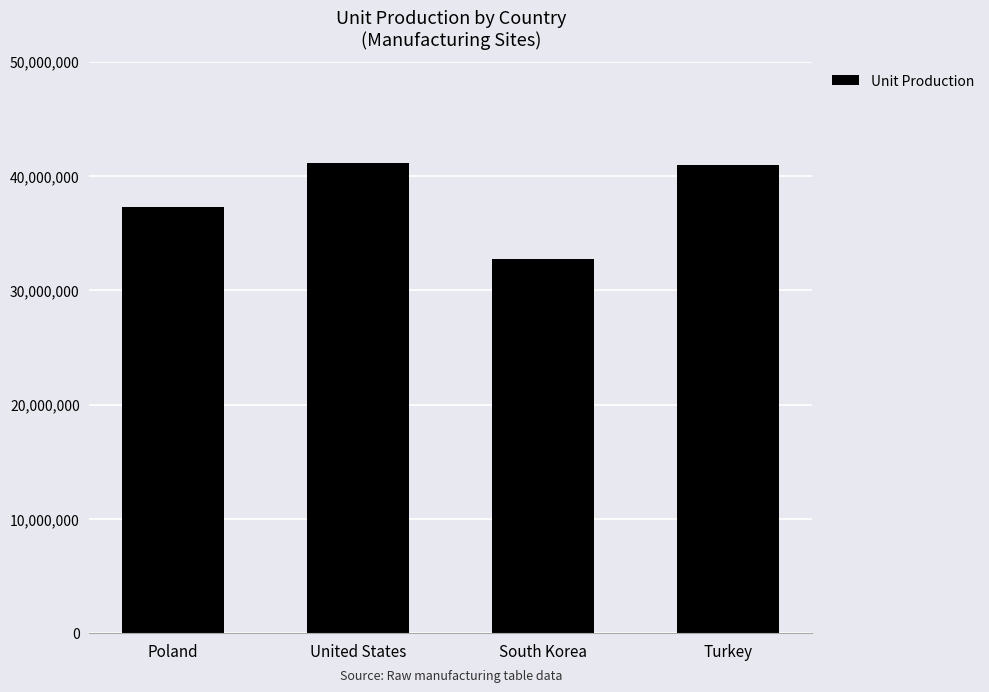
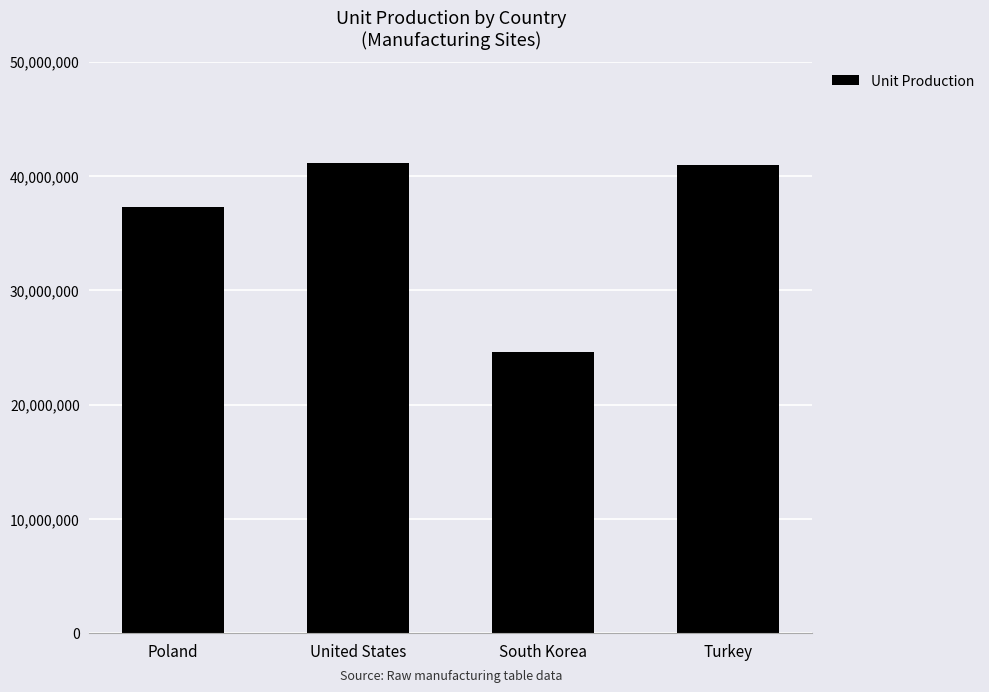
South Korea: 32,700,000 -> 24,600,000
